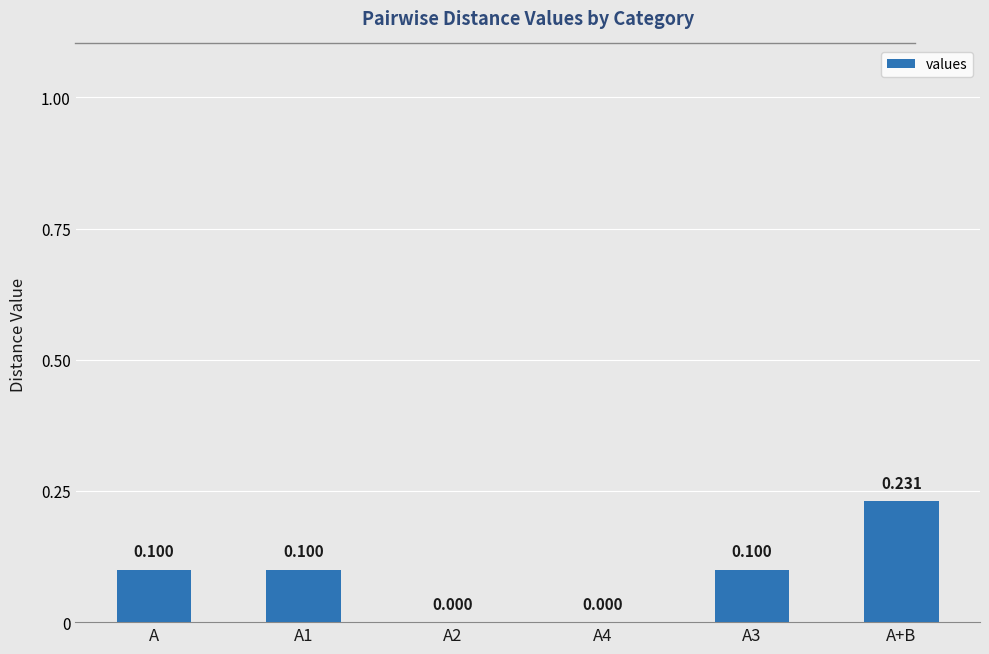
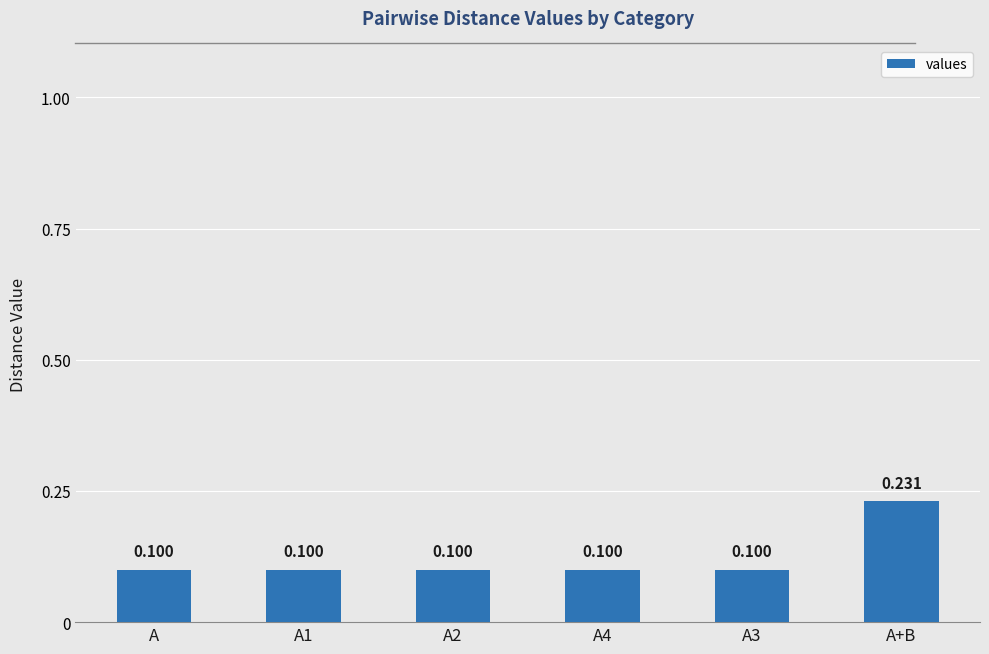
A2: 0.000 -> 0.100
A4: 0.000 -> 0.100
